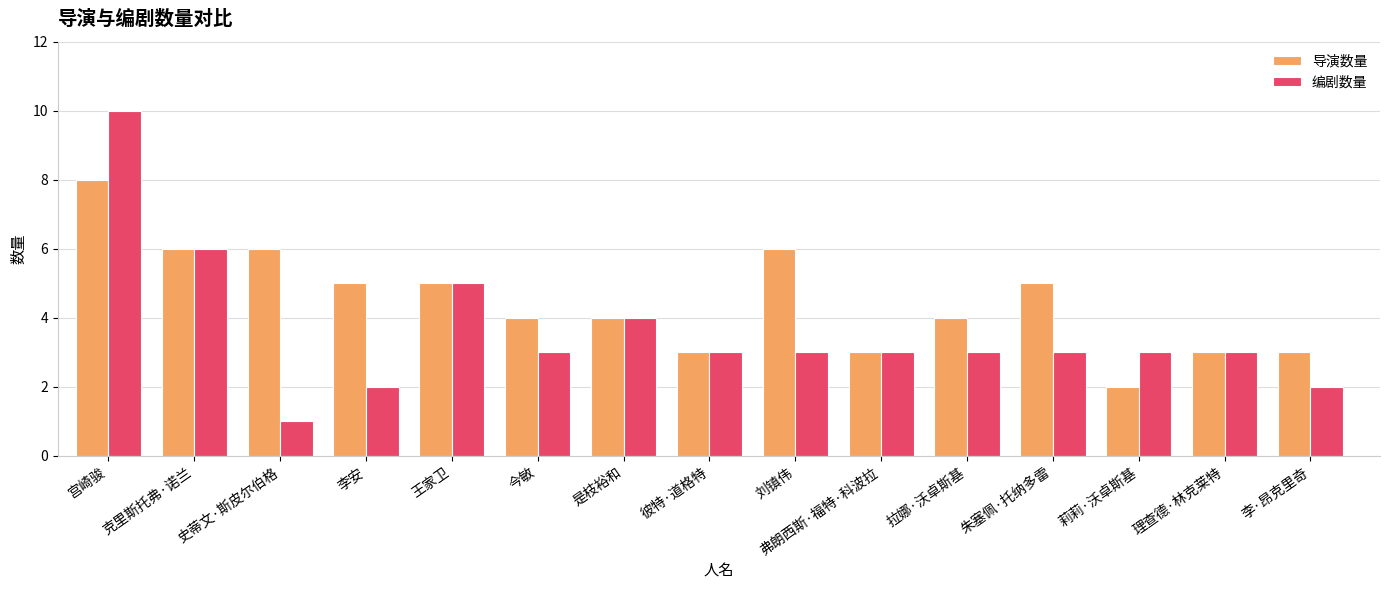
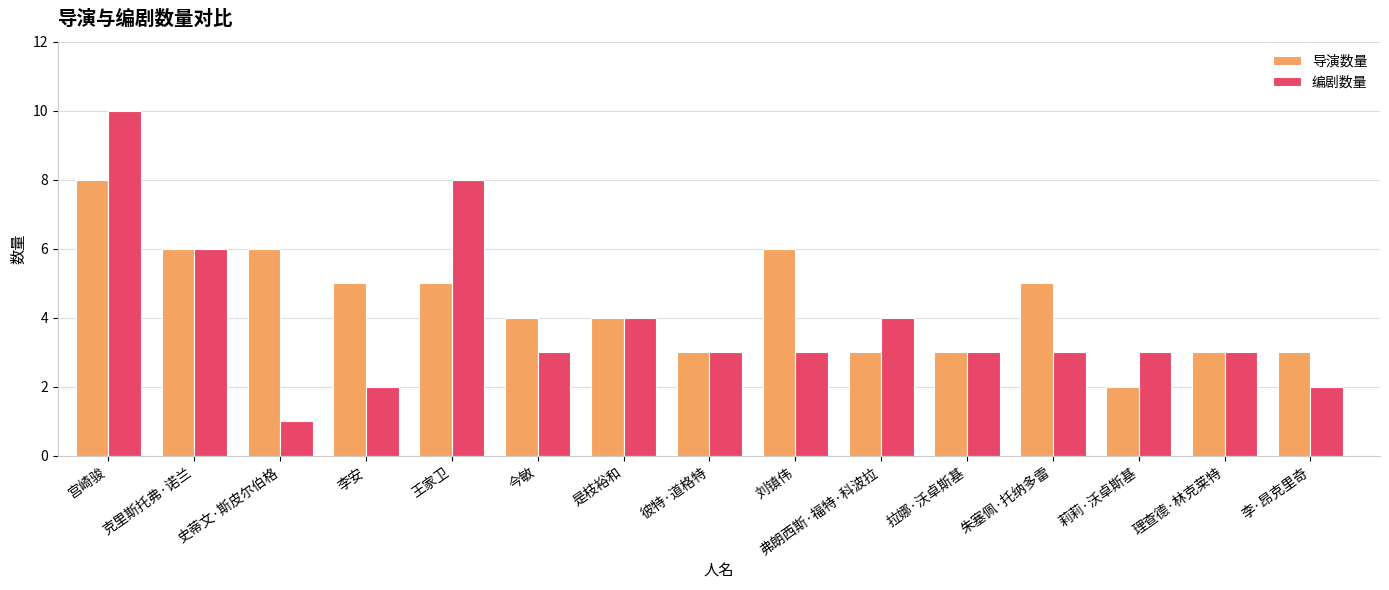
编剧数量, 王家卫: 5 -> 8
编剧数量, 弗朗西斯·福特·科波拉: 3 -> 4
导演数量, 拉娜·沃卓斯基: 4 -> 3
